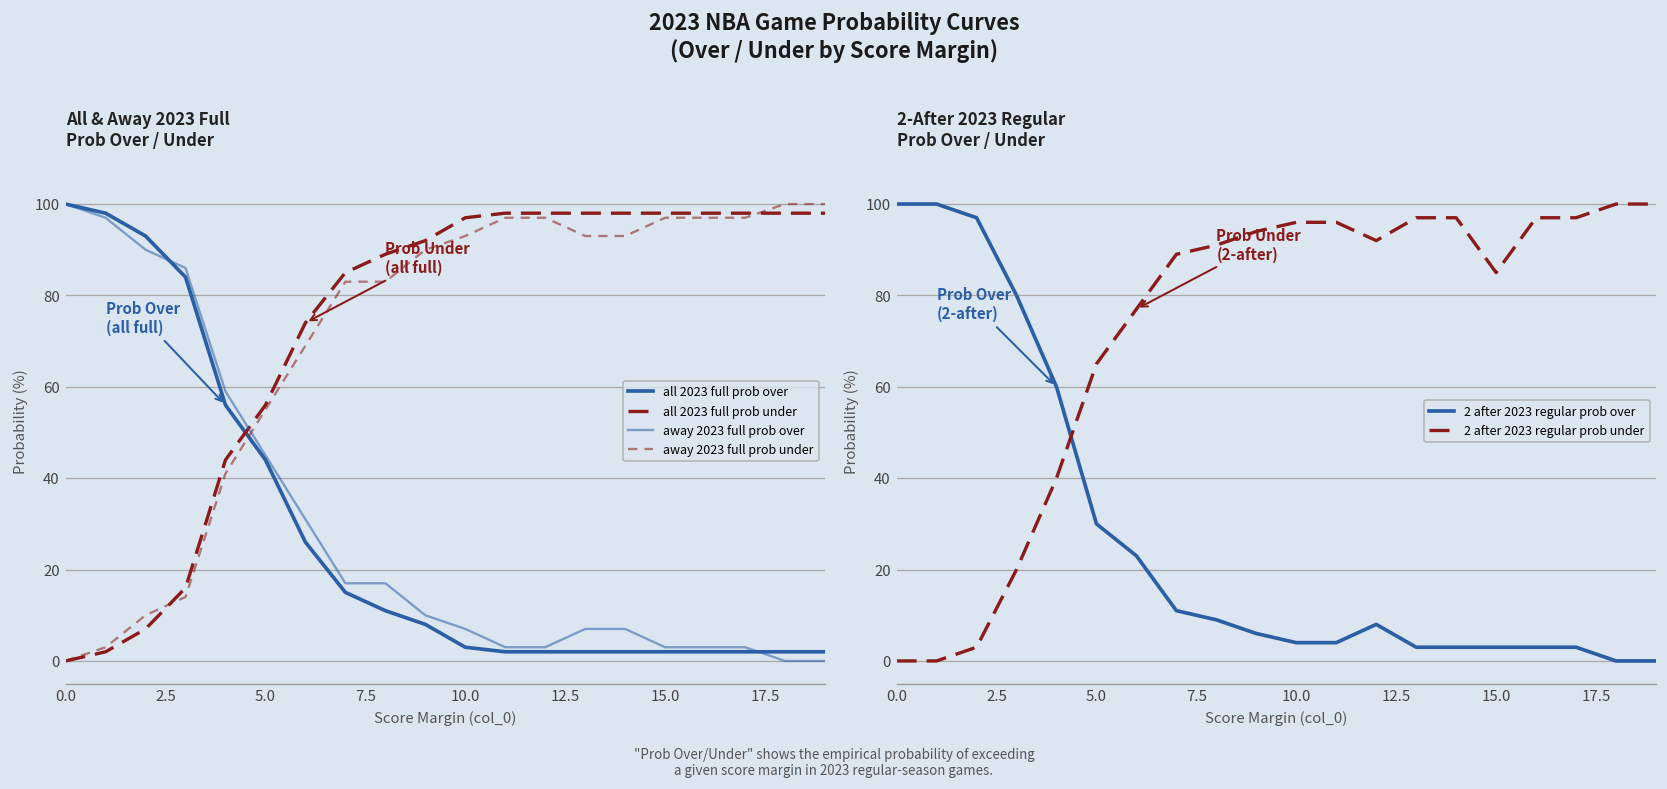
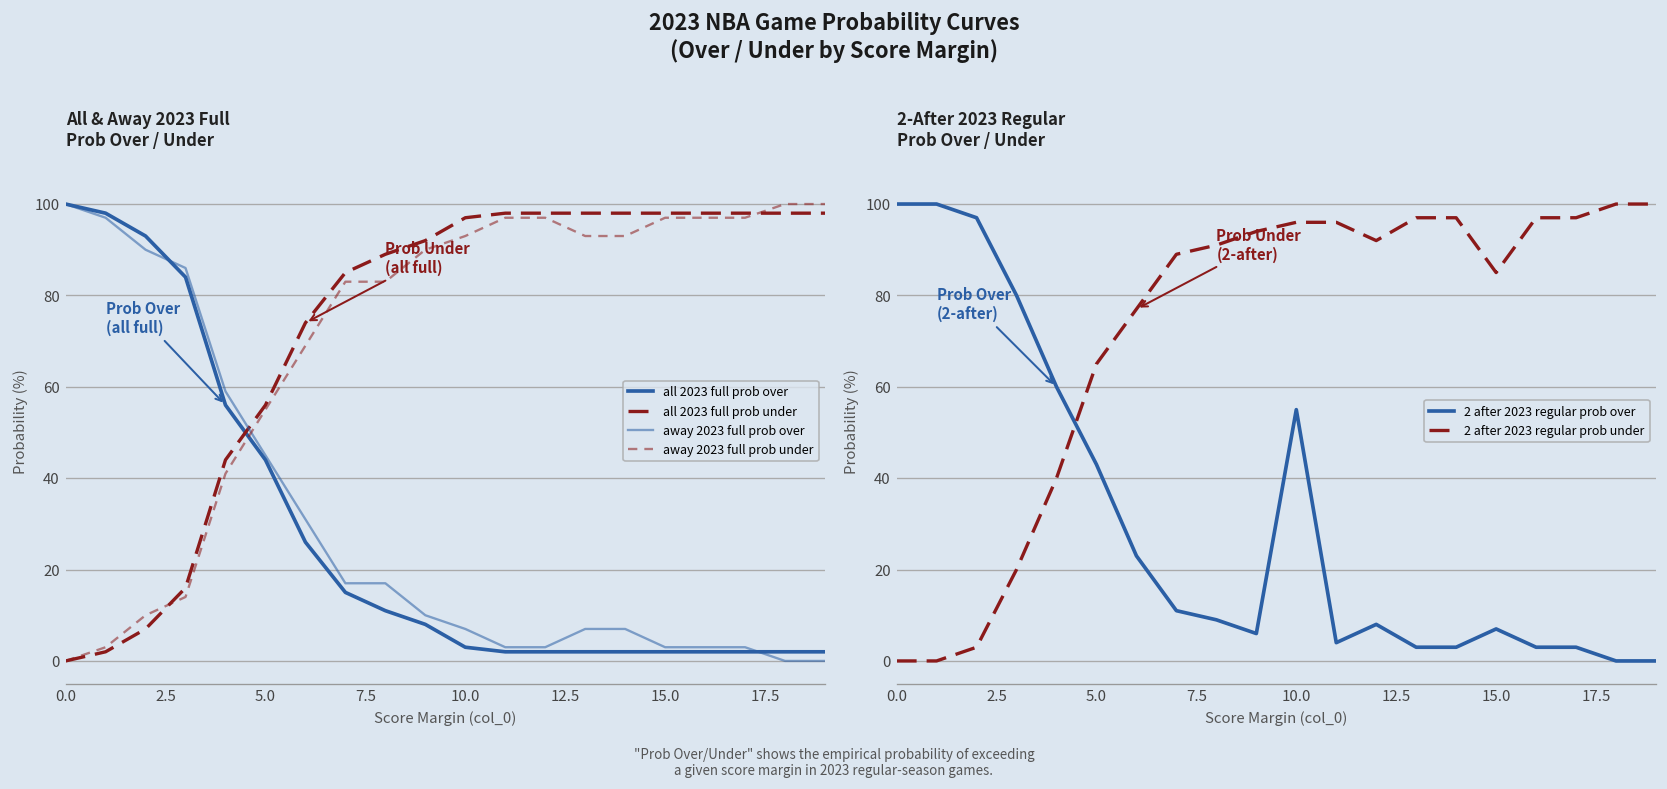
2-After 2023 Regular Prob Over / Under, 2 after 2023 regular prob over, 5.0: 30 -> 43
2-After 2023 Regular Prob Over / Under, 2 after 2023 regular prob over, 10.0: 4 -> 55
2-After 2023 Regular Prob Over / Under, 2 after 2023 regular prob over, 15.0: 3 -> 7
